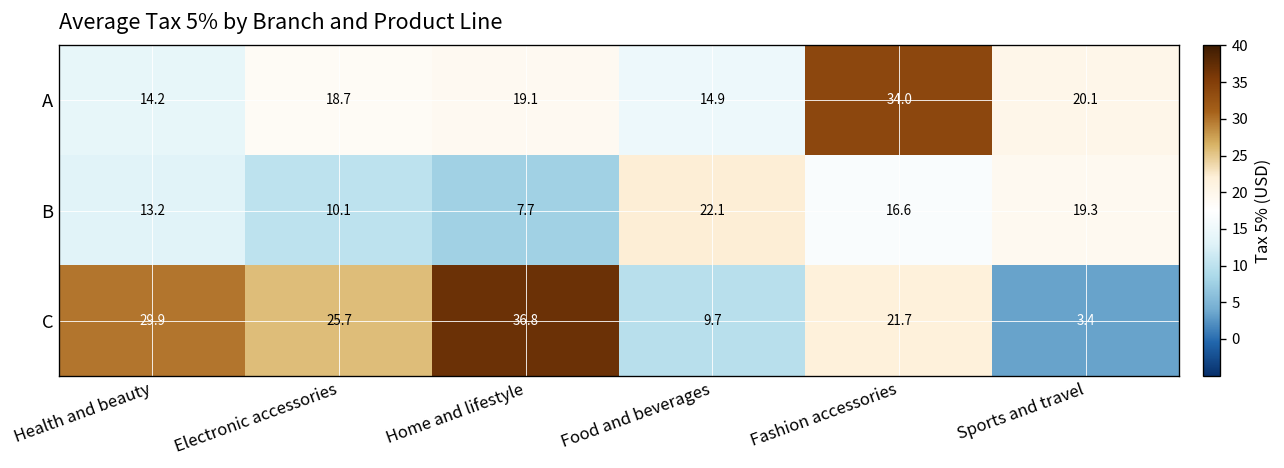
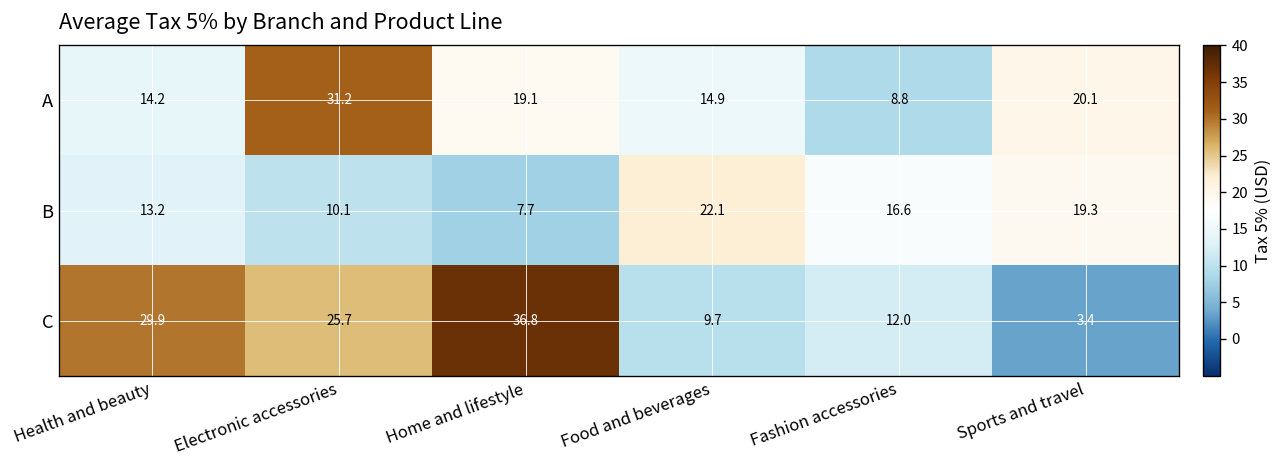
A, Electronic accessories: 18.7 -> 31.2
A, Fashion accessories: 34.0 -> 8.8
C, Fashion accessories: 21.7 -> 12.0
